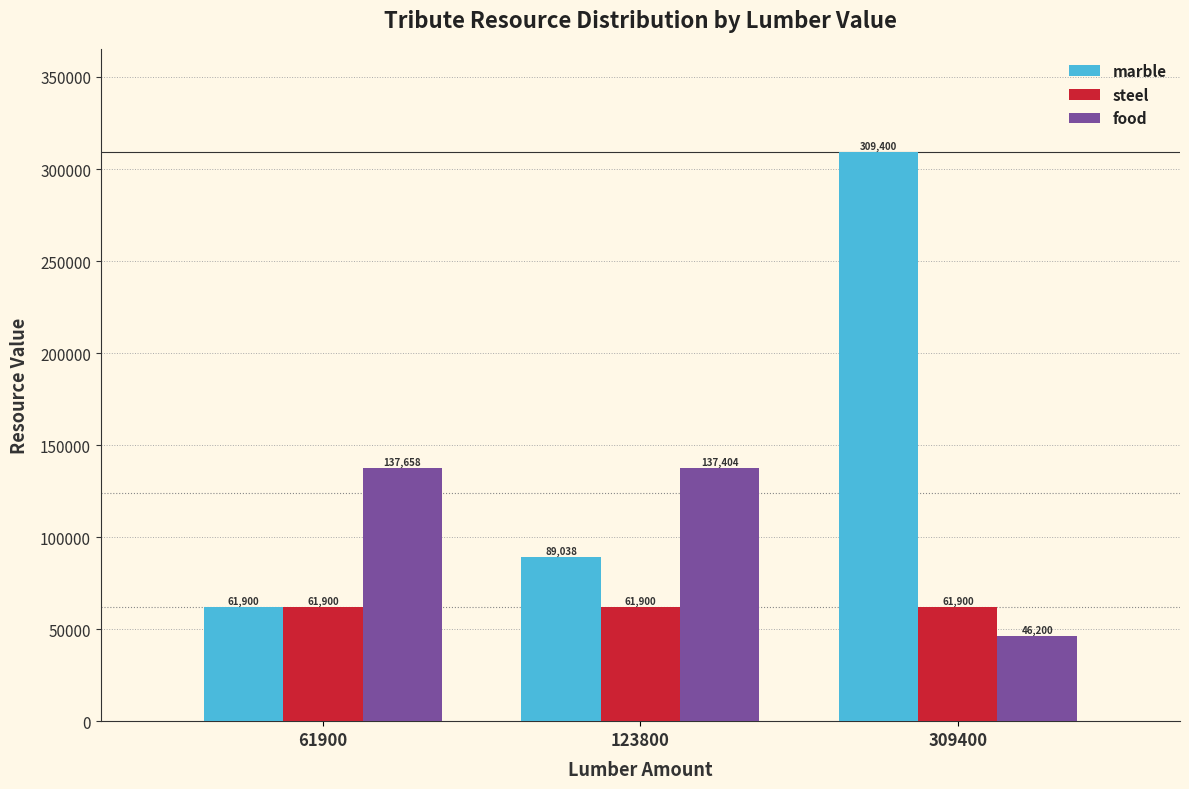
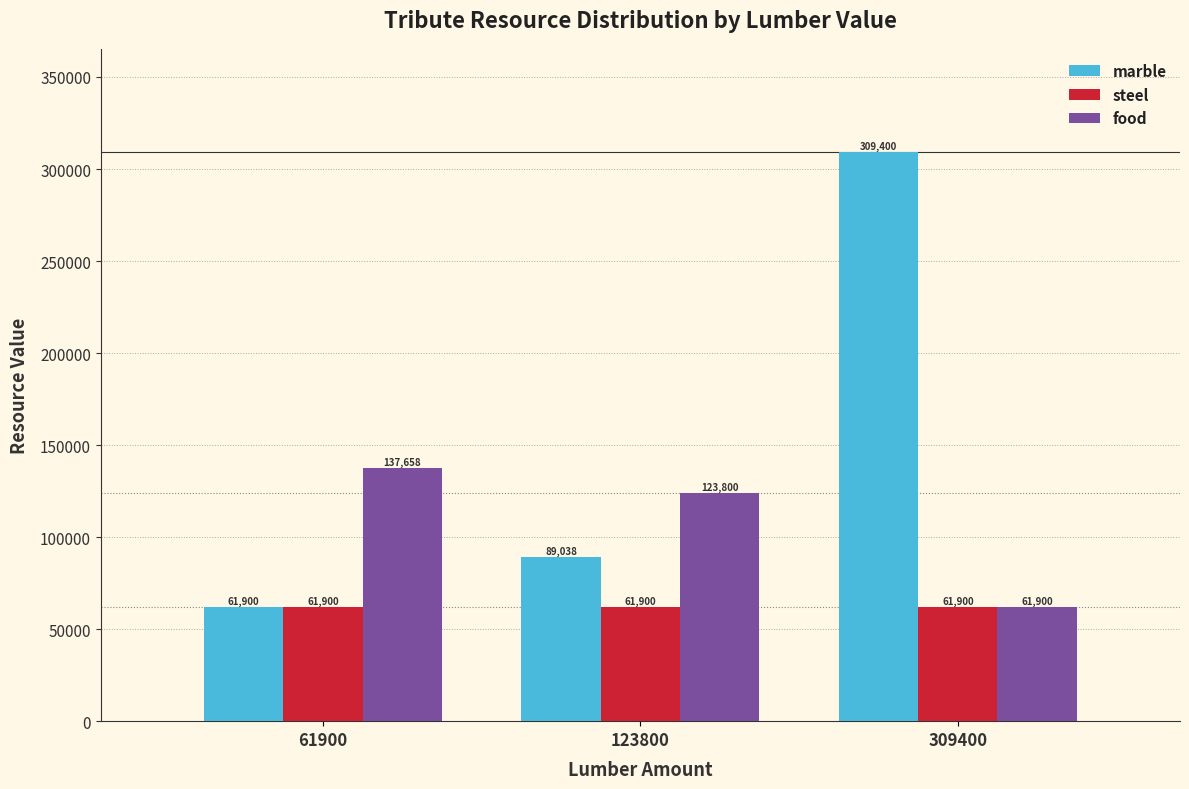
food, 123800: 137,404 -> 123,800
food, 309400: 46,200 -> 61,900
